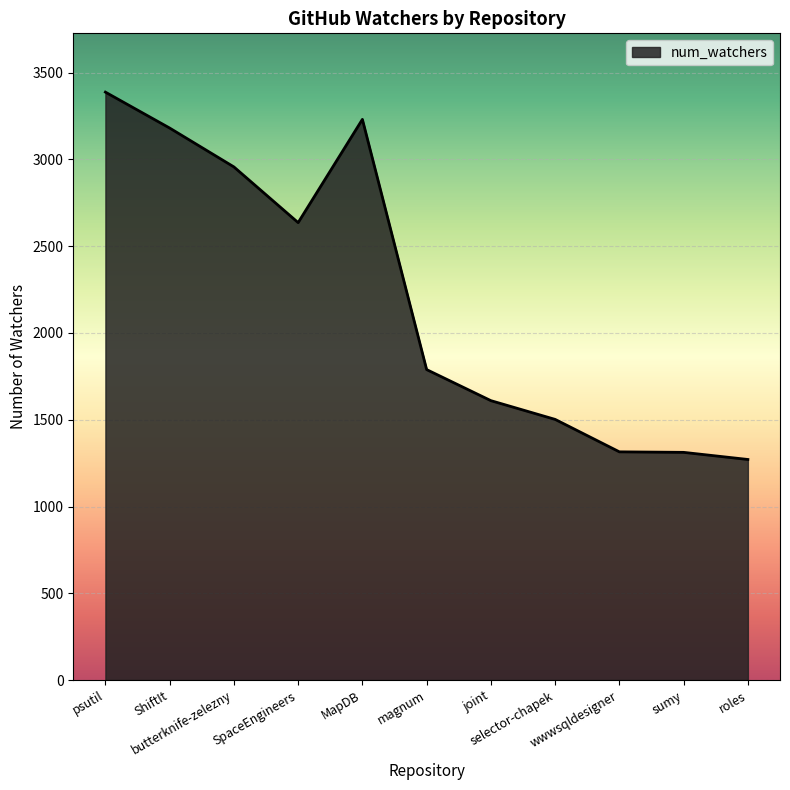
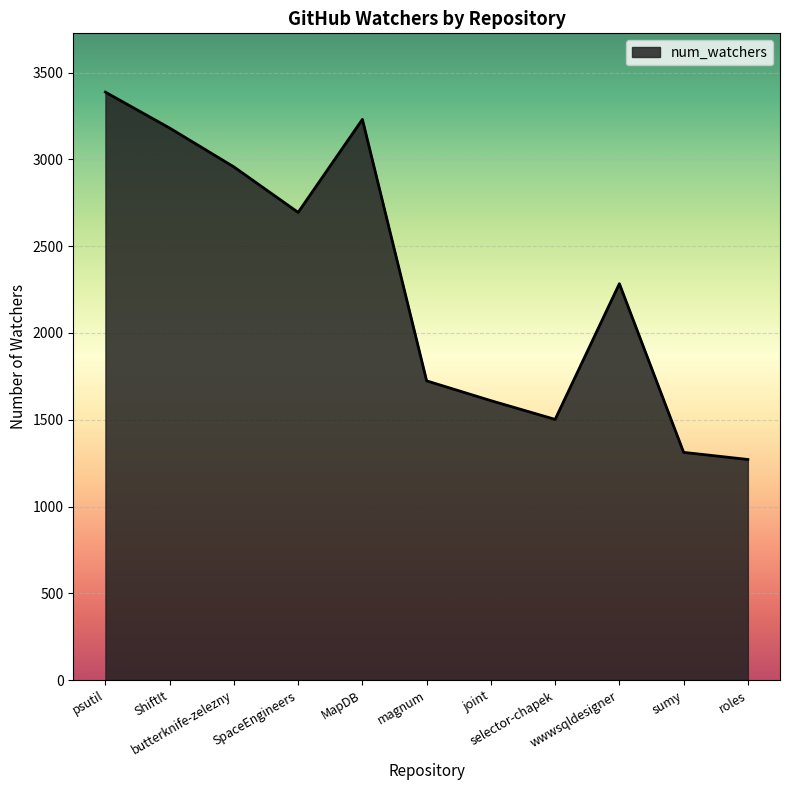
SpaceEngineers: 2640 -> 2700
magnum: 1790 -> 1720
wwwsqldesigner: 1320 -> 2280
